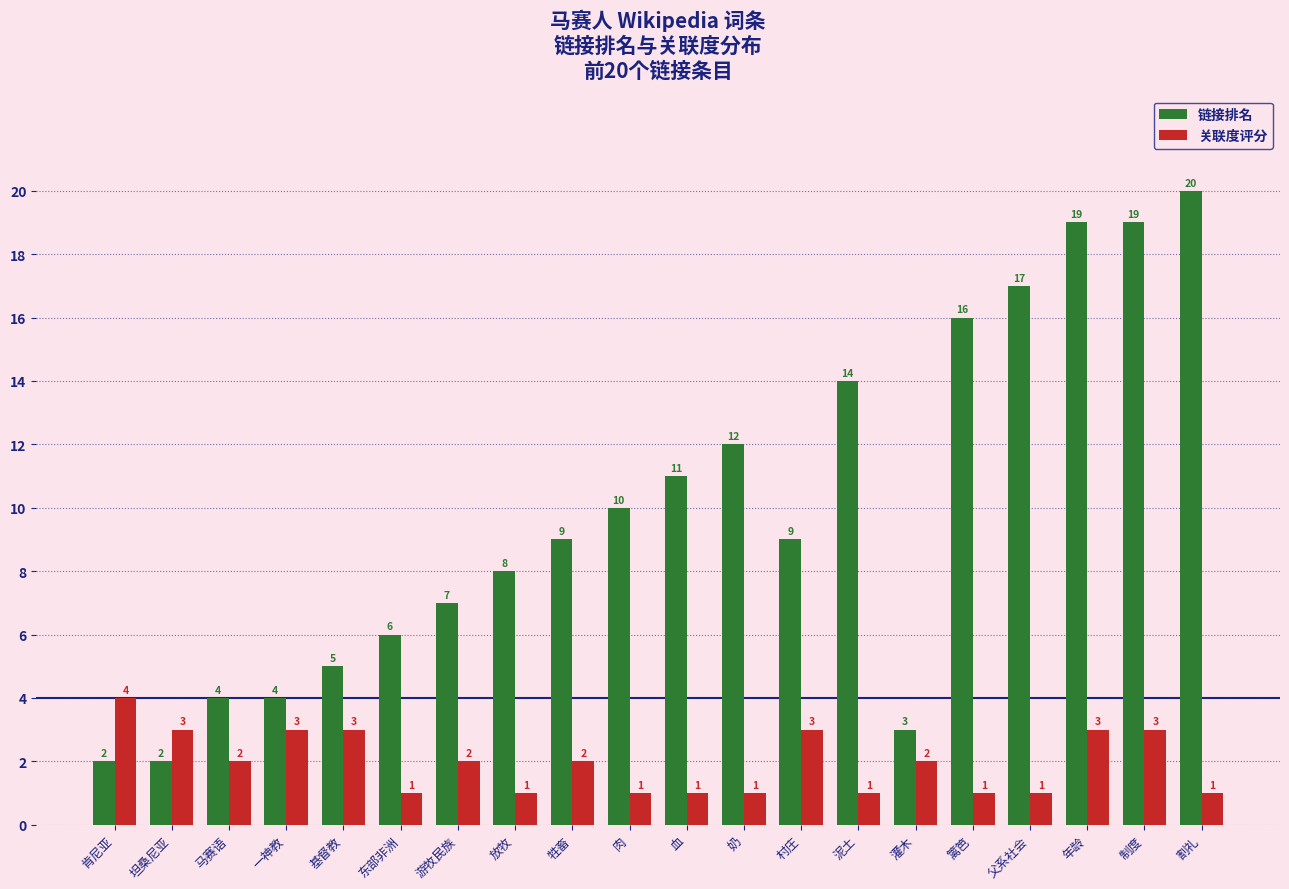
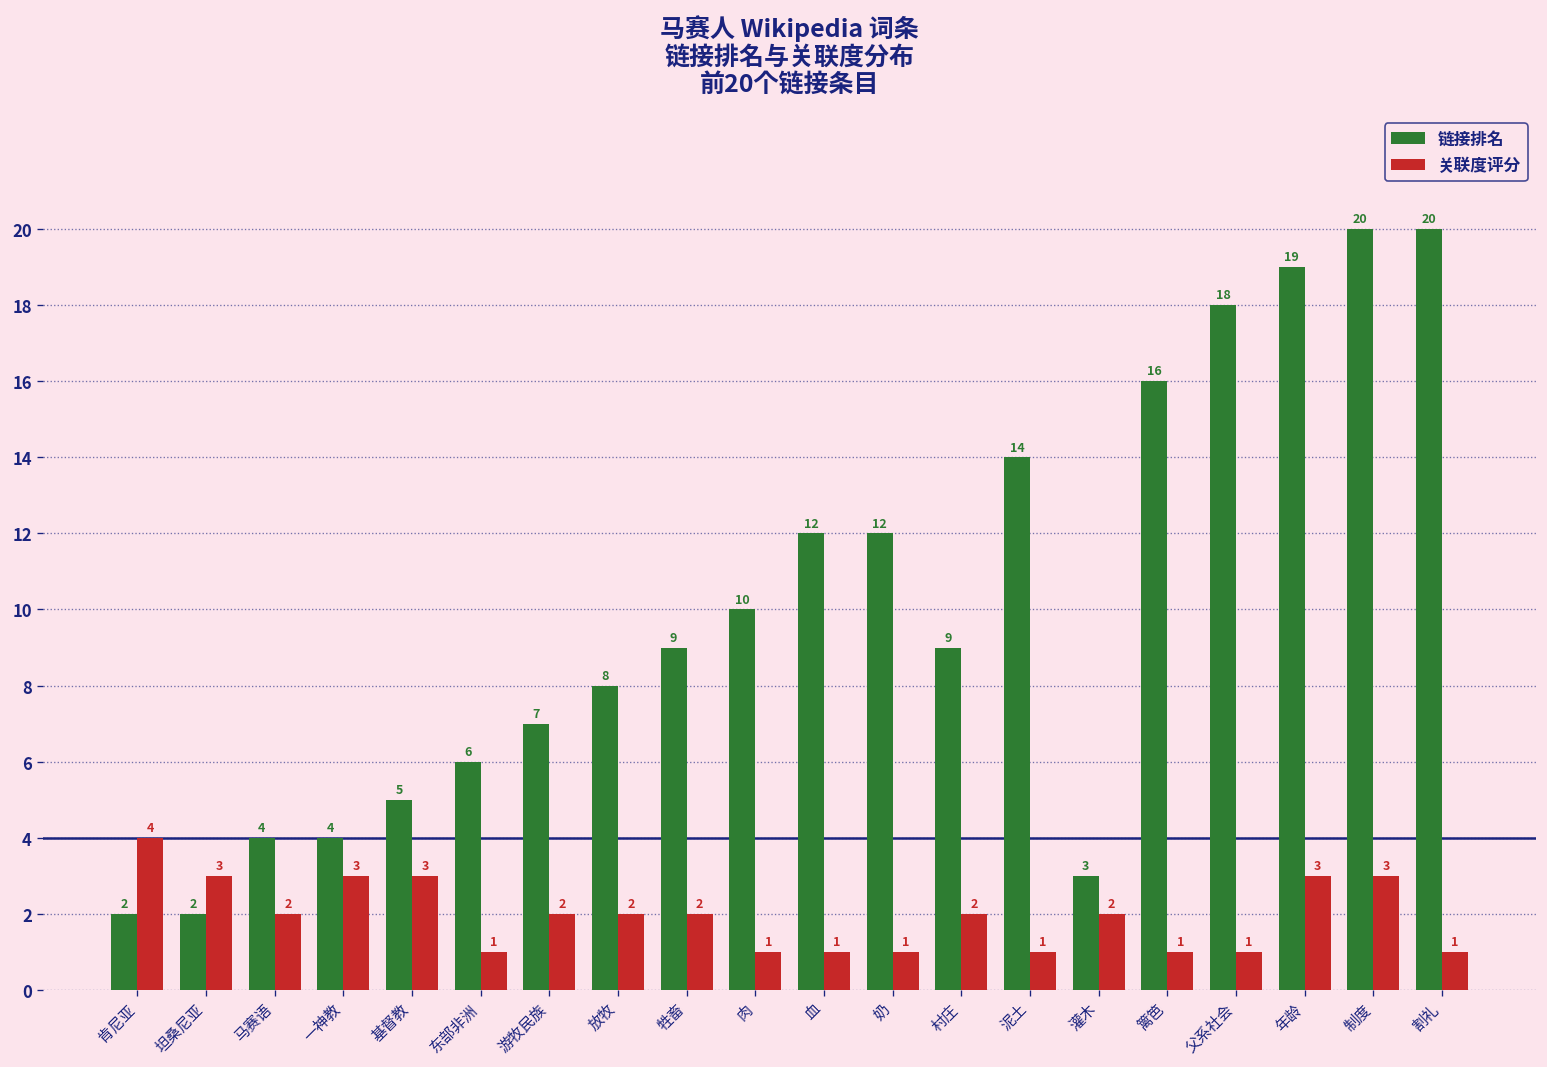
关联度评分, 放牧: 1 -> 2
链接排名, 血: 11 -> 12
关联度评分, 村庄: 3 -> 2
链接排名, 父系社会: 17 -> 18
链接排名, 制度: 19 -> 20
